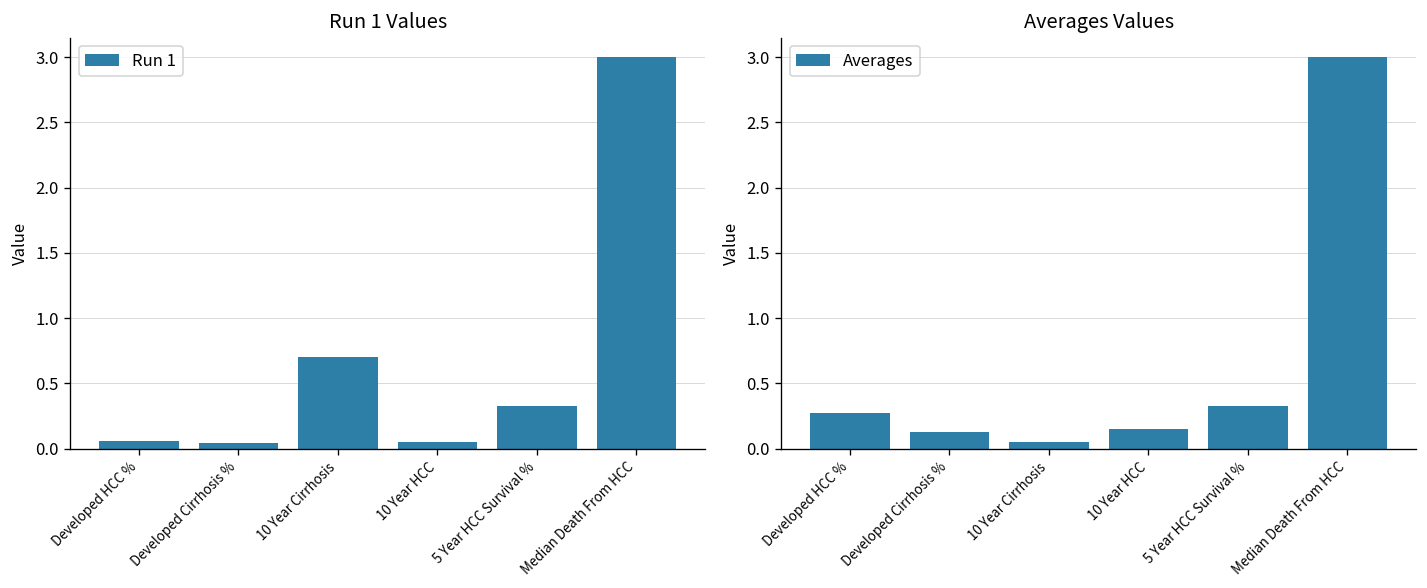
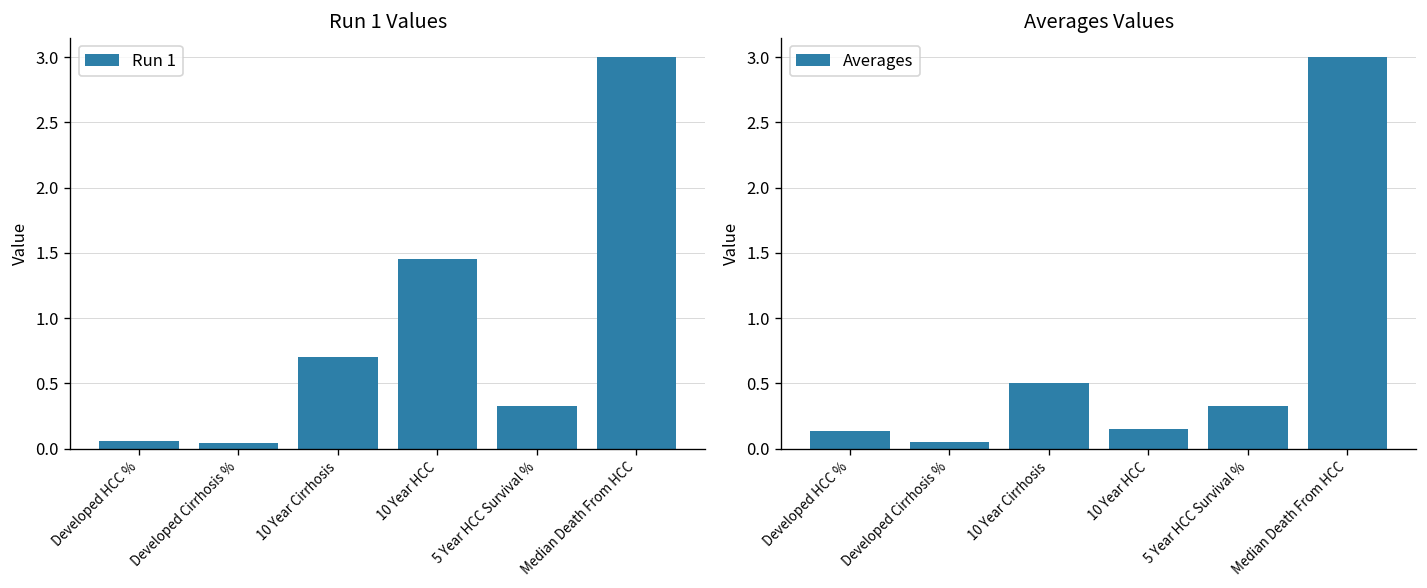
Run 1 Values, 10 Year HCC: 0.05 -> 1.45
Averages Values, Developed HCC %: 0.27 -> 0.14
Averages Values, Developed Cirrhosis %: 0.13 -> 0.05
Averages Values, 10 Year Cirrhosis: 0.05 -> 0.50
